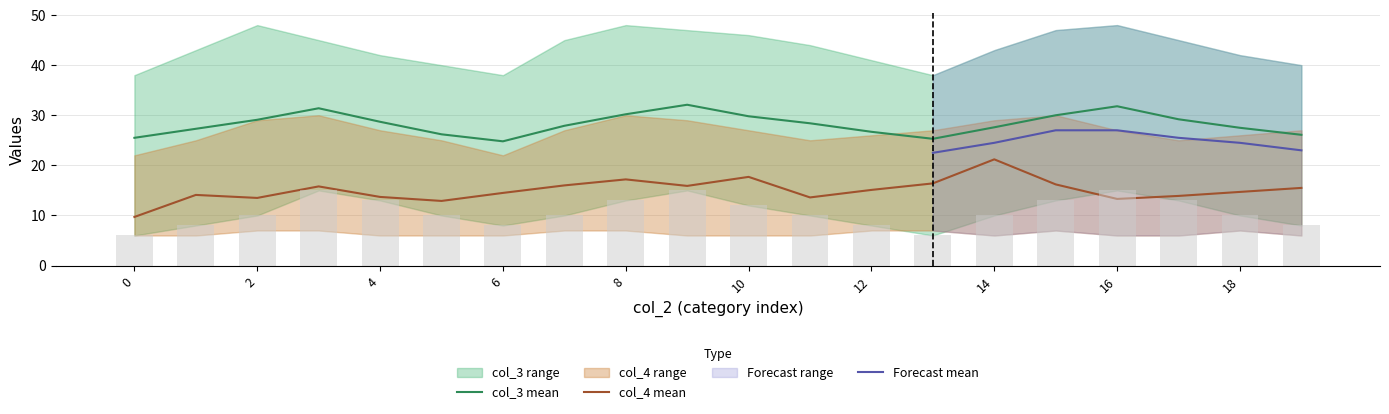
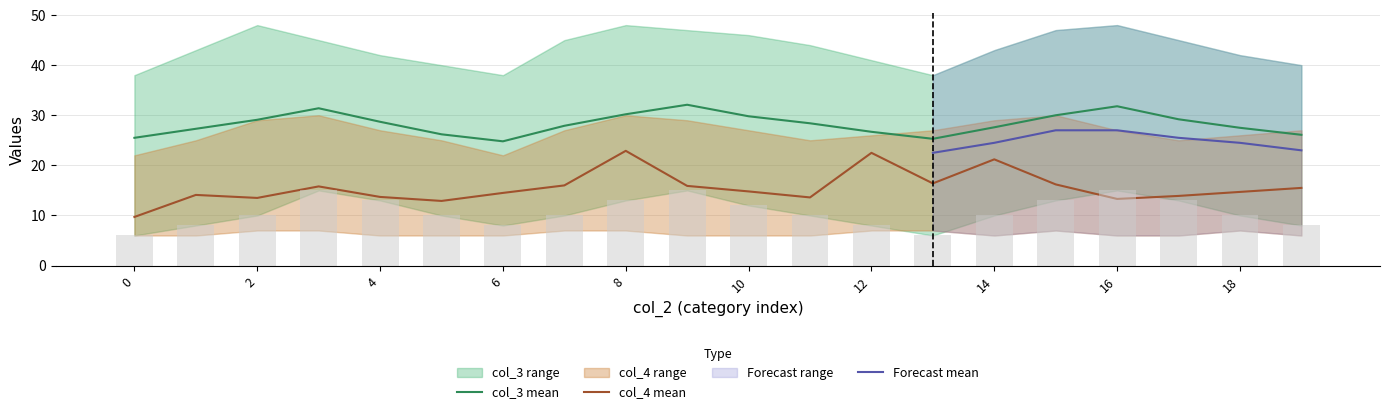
col_4 mean, 8: 17 -> 23
col_4 mean, 10: 18 -> 15
col_4 mean, 12: 15 -> 23
